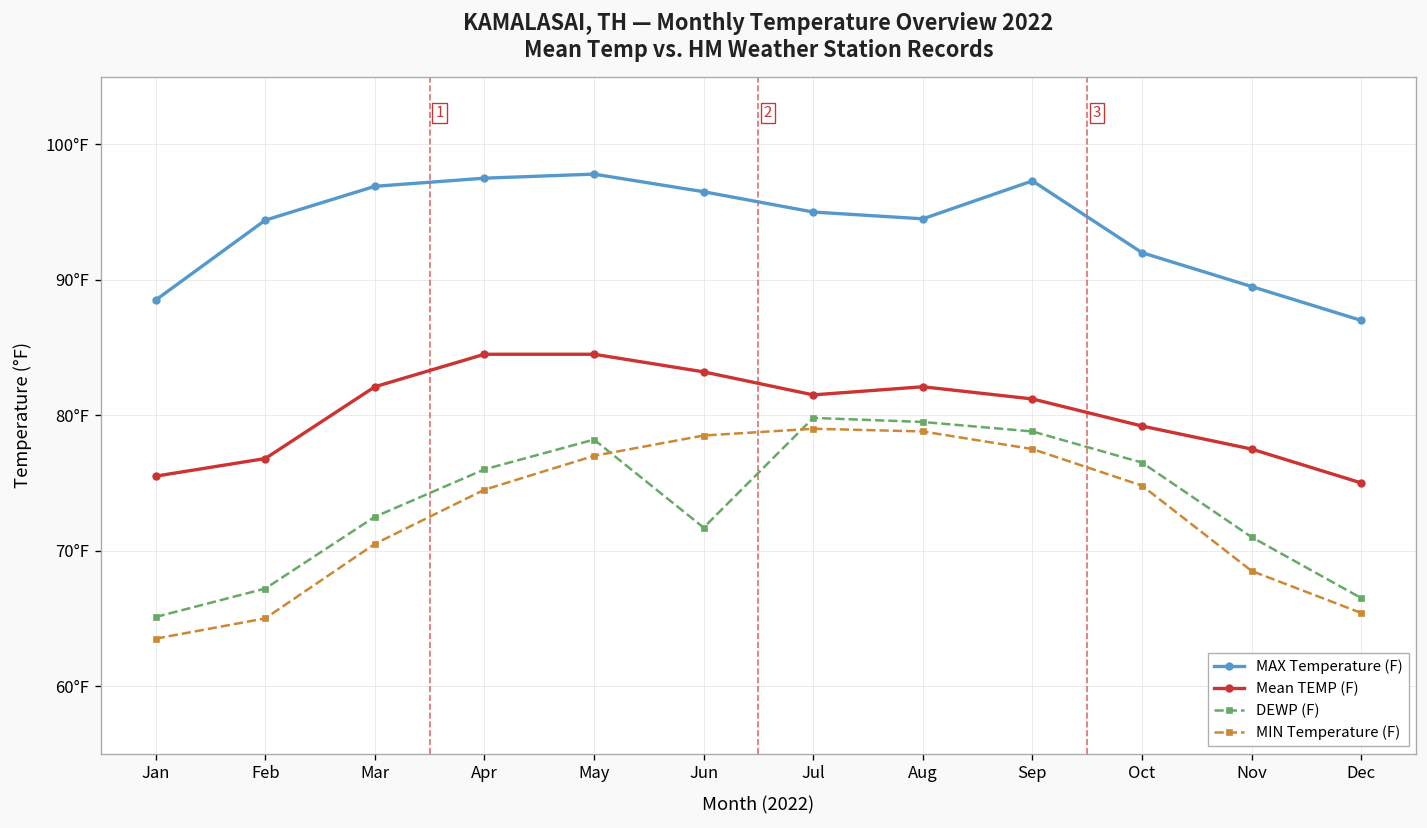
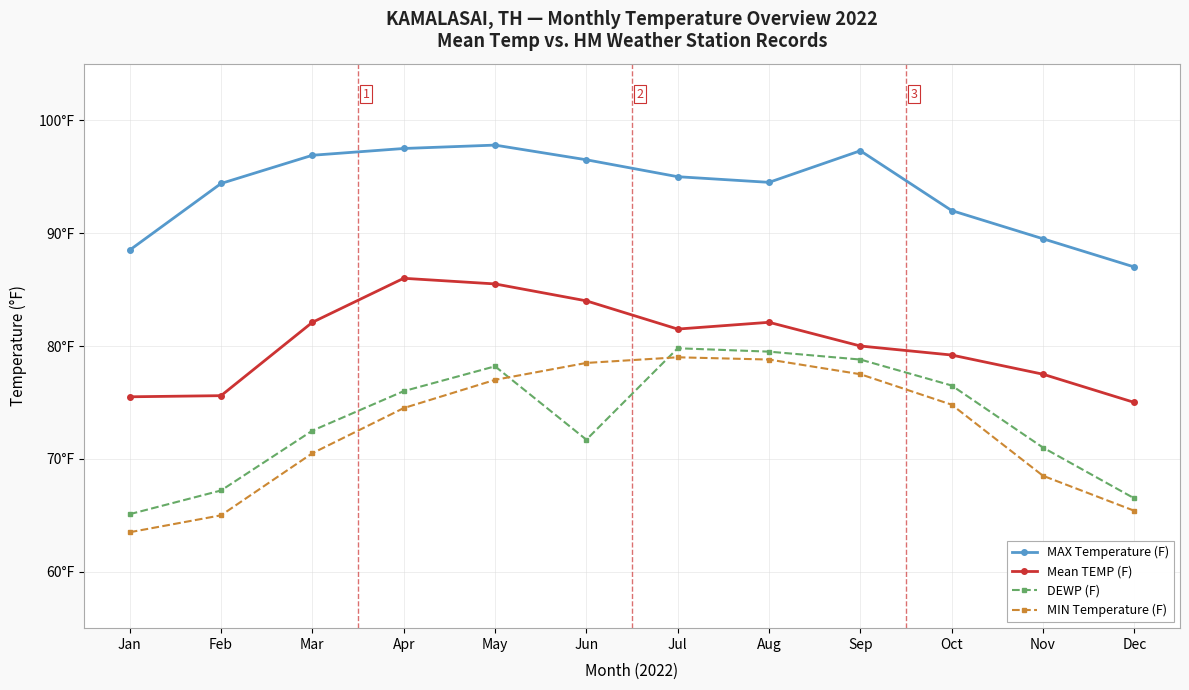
Mean TEMP (F), Feb: 76.8°F -> 75.6°F
Mean TEMP (F), Apr: 84.5°F -> 86.0°F
Mean TEMP (F), May: 84.5°F -> 85.5°F
Mean TEMP (F), Jun: 83.2°F -> 84.0°F
Mean TEMP (F), Sep: 81.2°F -> 80.0°F
